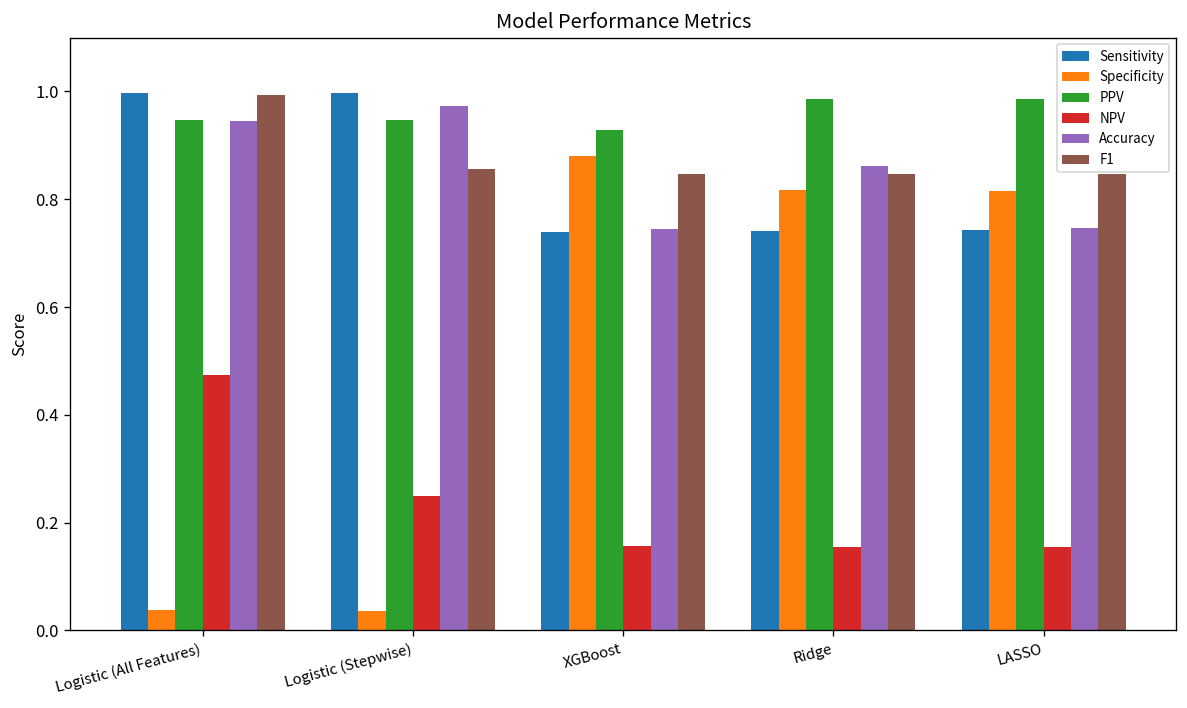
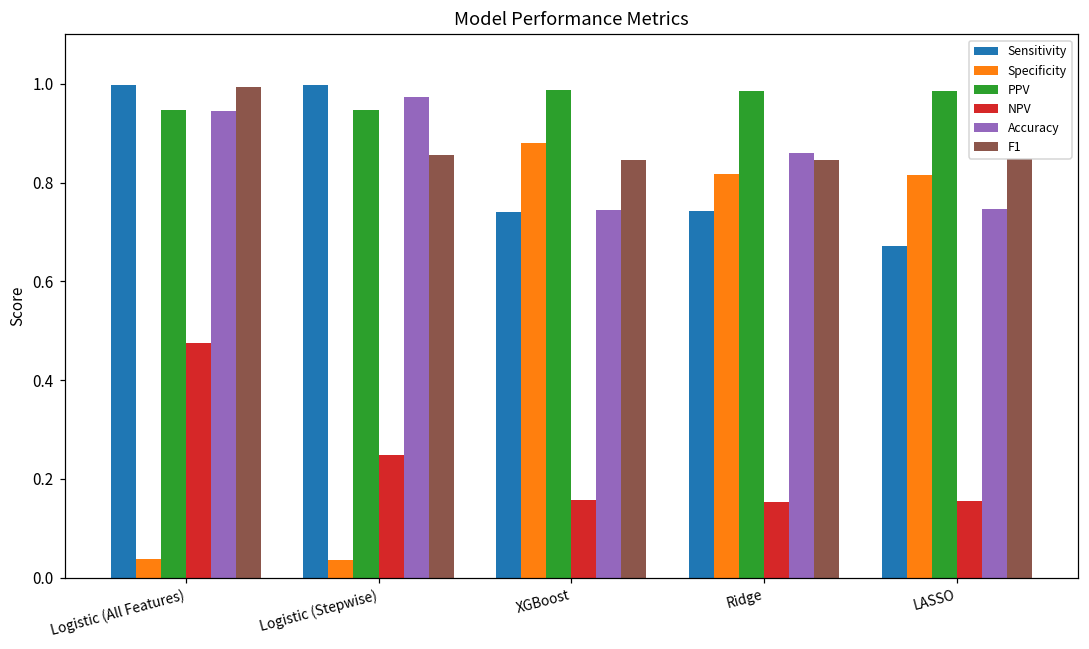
PPV, XGBoost: 0.93 -> 0.99
Sensitivity, LASSO: 0.74 -> 0.67
